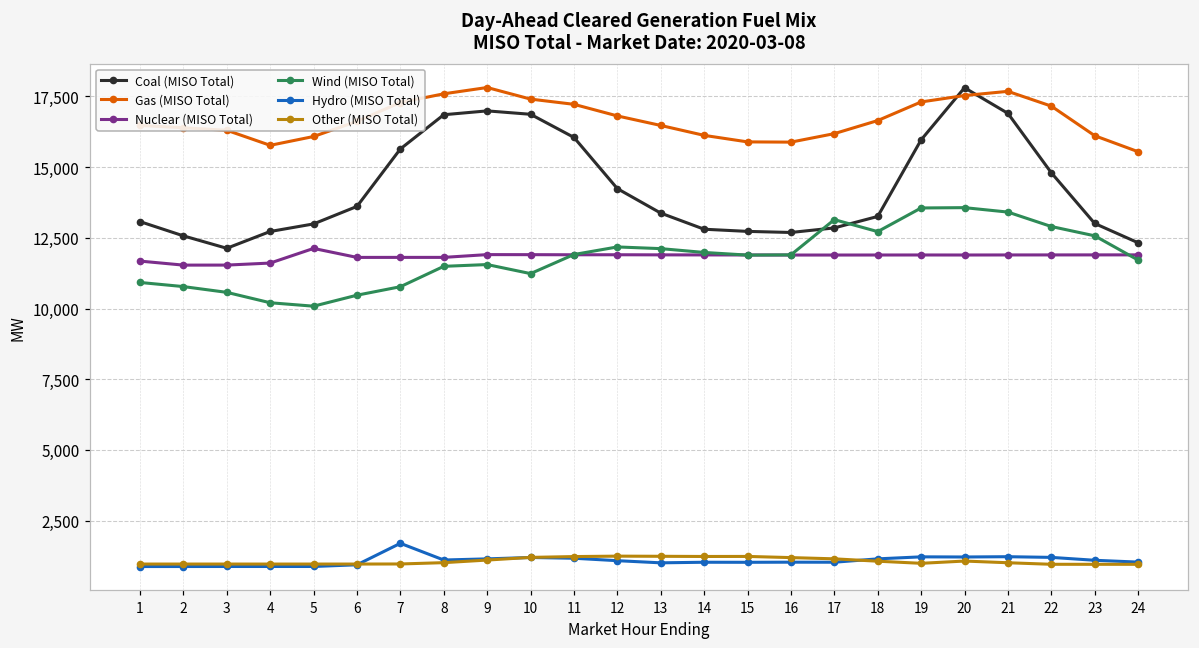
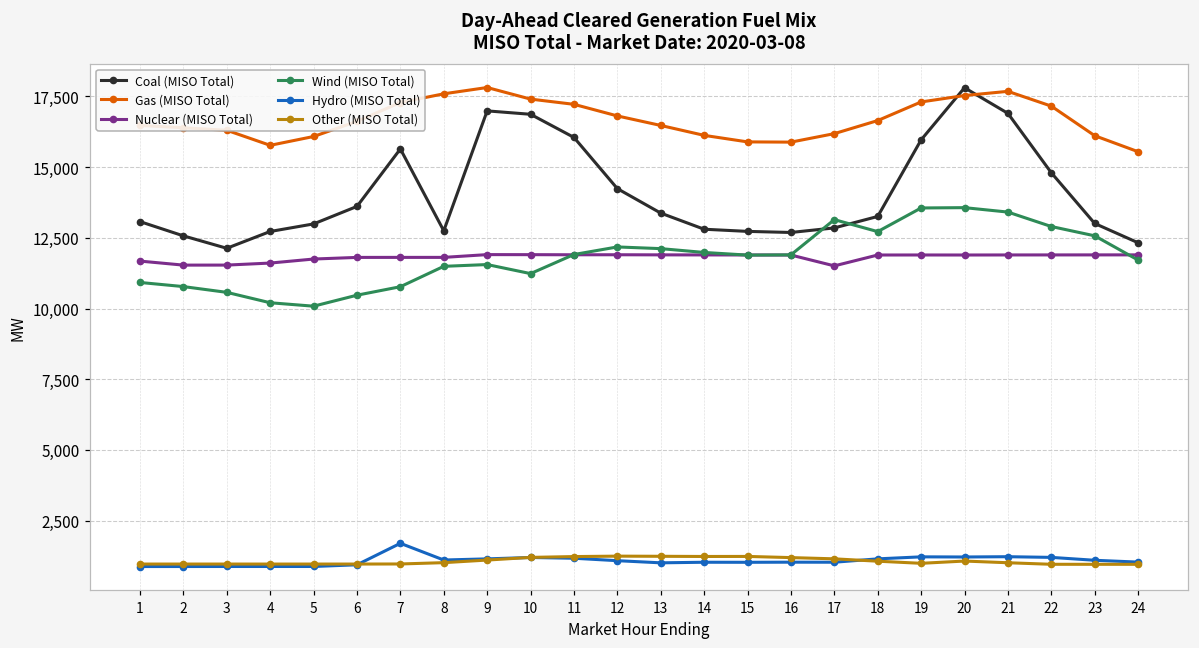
Nuclear (MISO Total), 5: 12,100 -> 11,700
Coal (MISO Total), 8: 16,900 -> 12,700
Nuclear (MISO Total), 17: 11,900 -> 11,500
